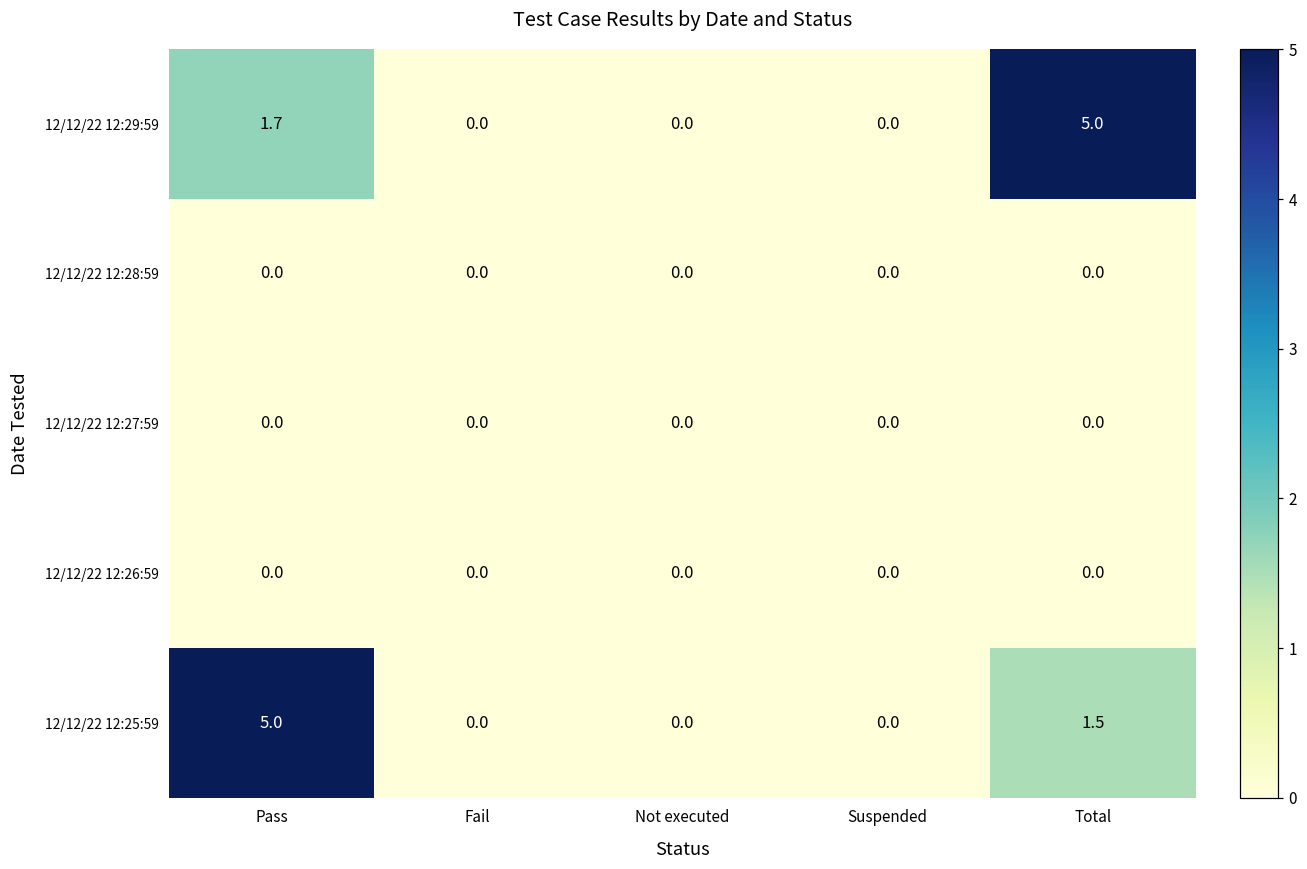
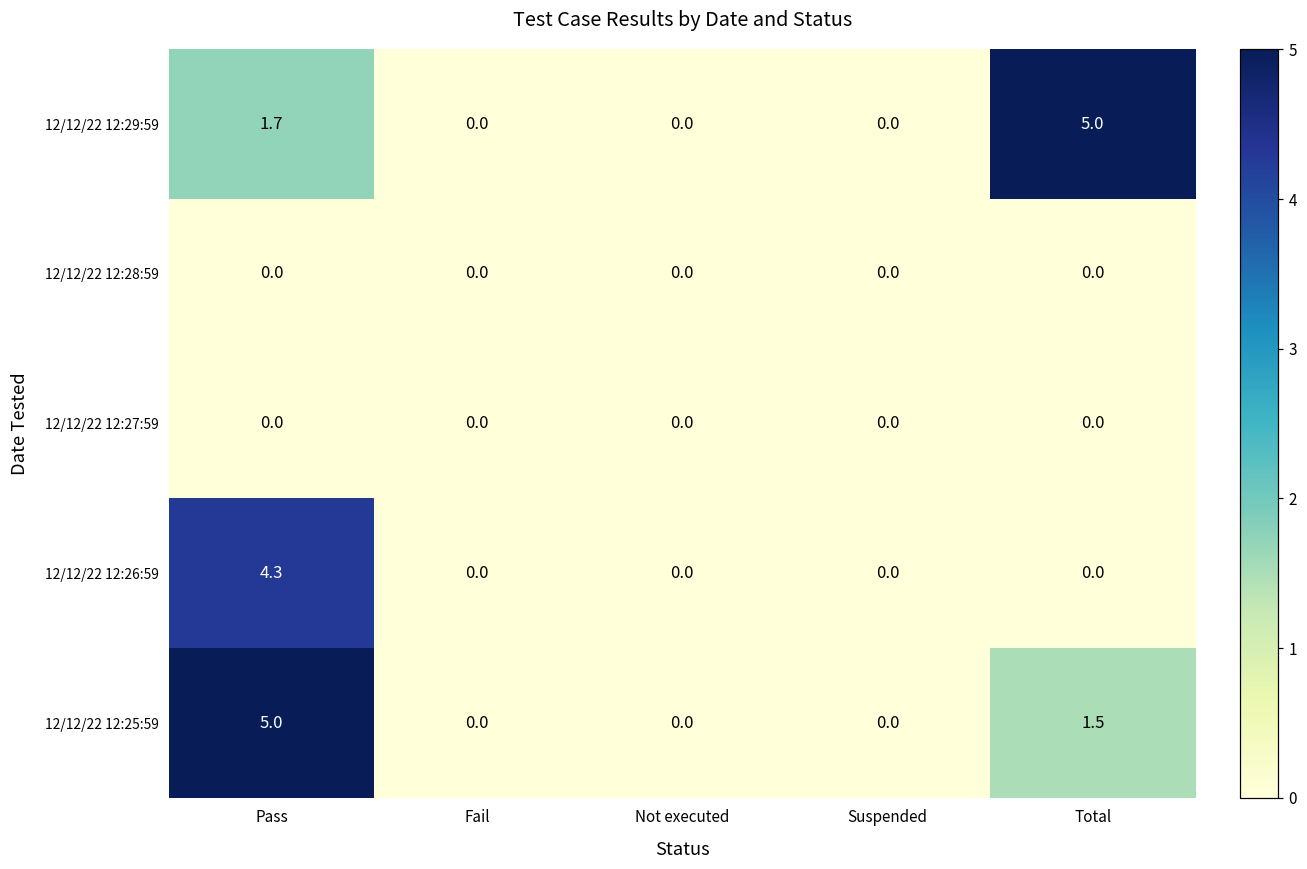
12/12/22 12:26:59, Pass: 0.0 -> 4.3
